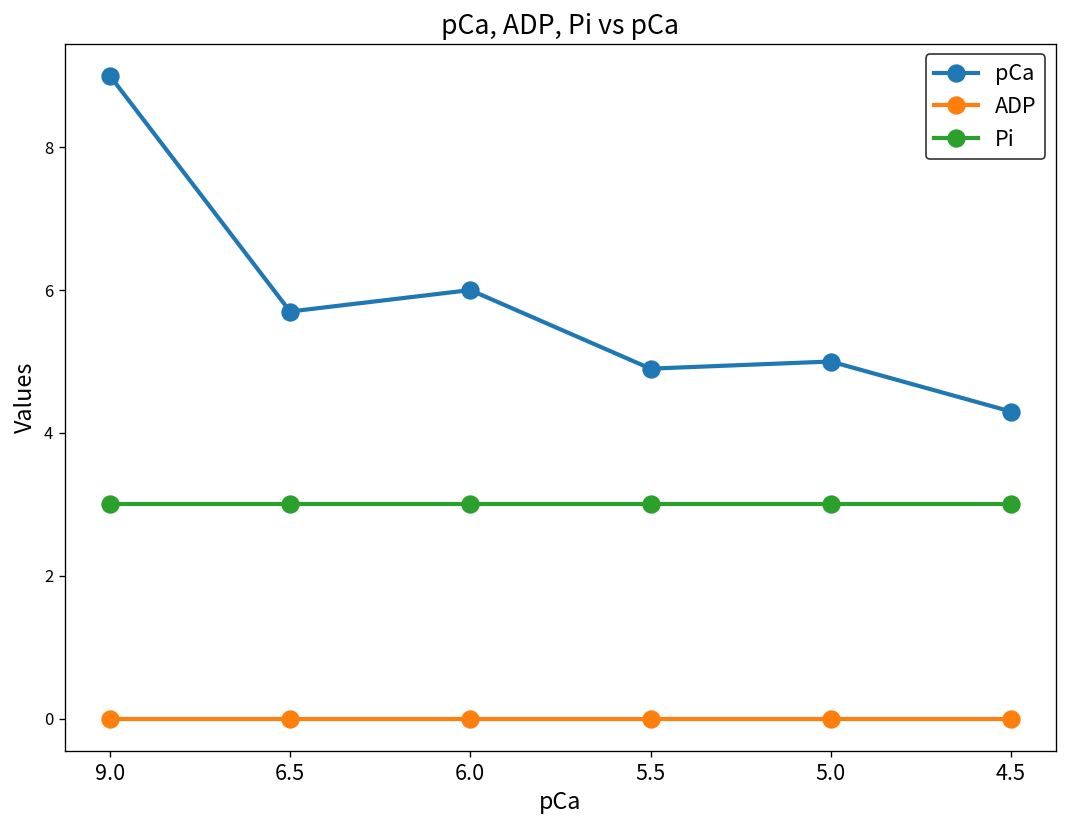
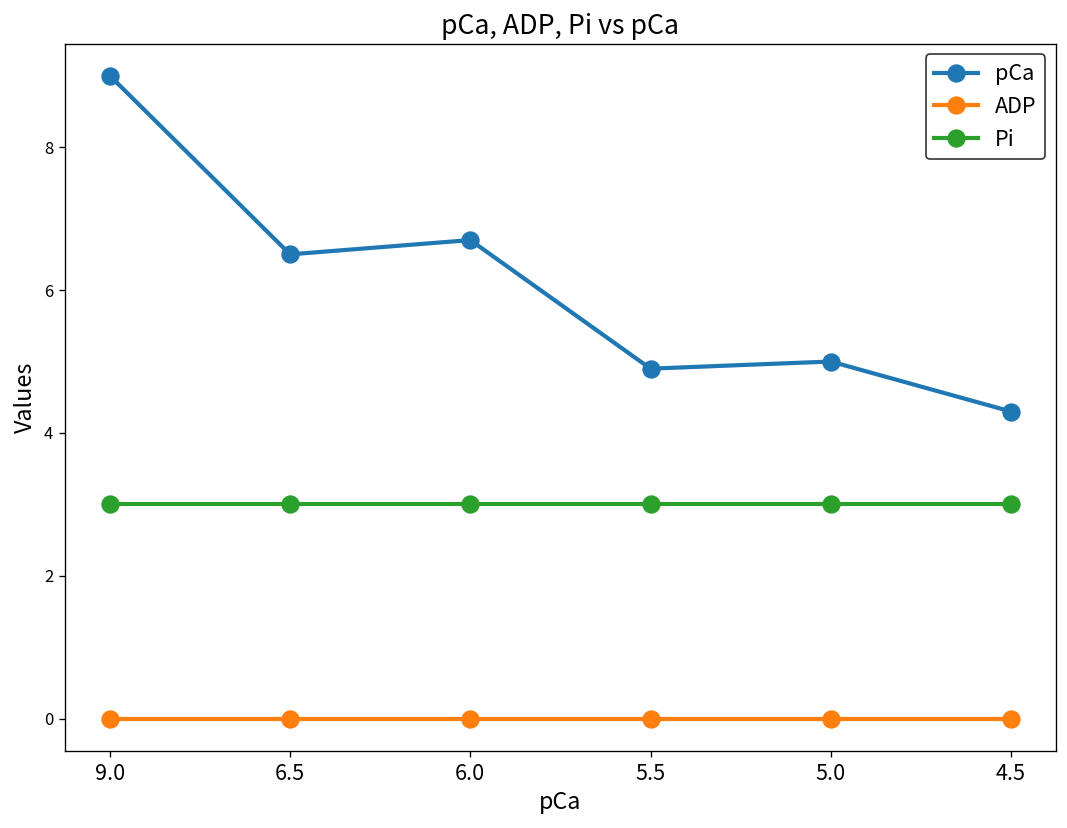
pCa, 6.5: 5.7 -> 6.5
pCa, 6.0: 6.0 -> 6.7
